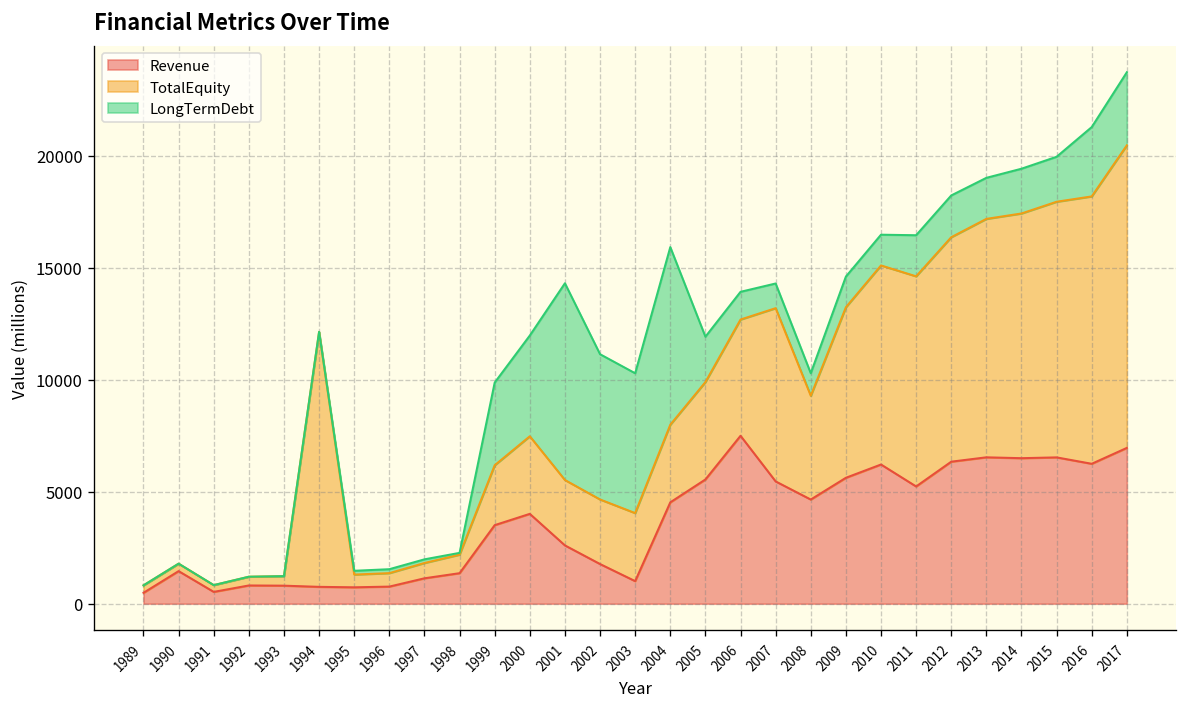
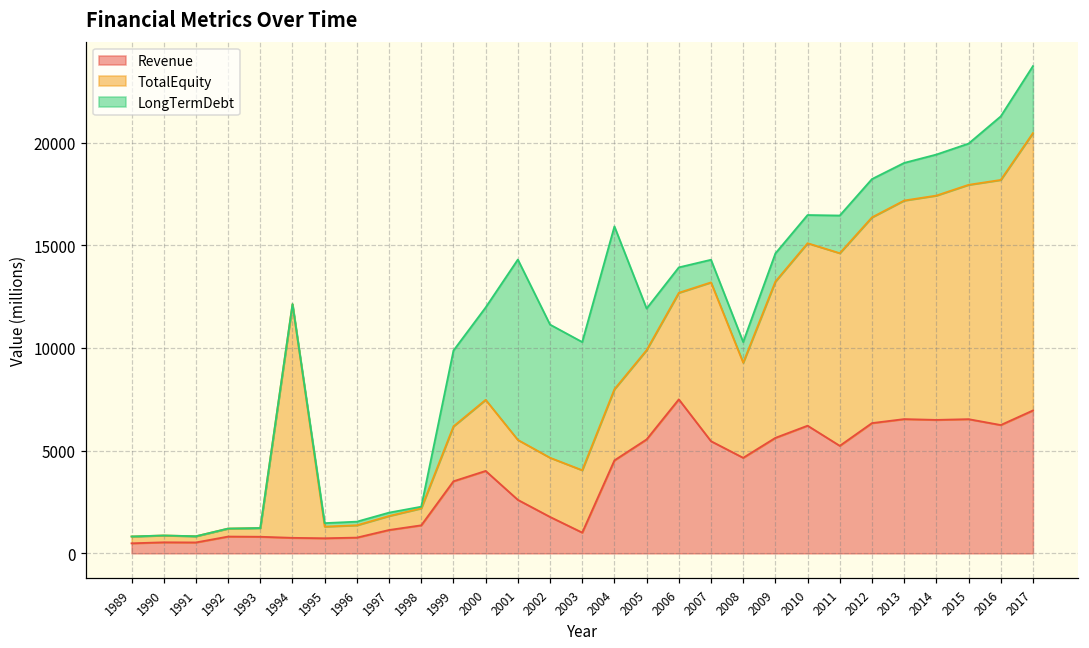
Revenue, 1990: 1500 -> 500
